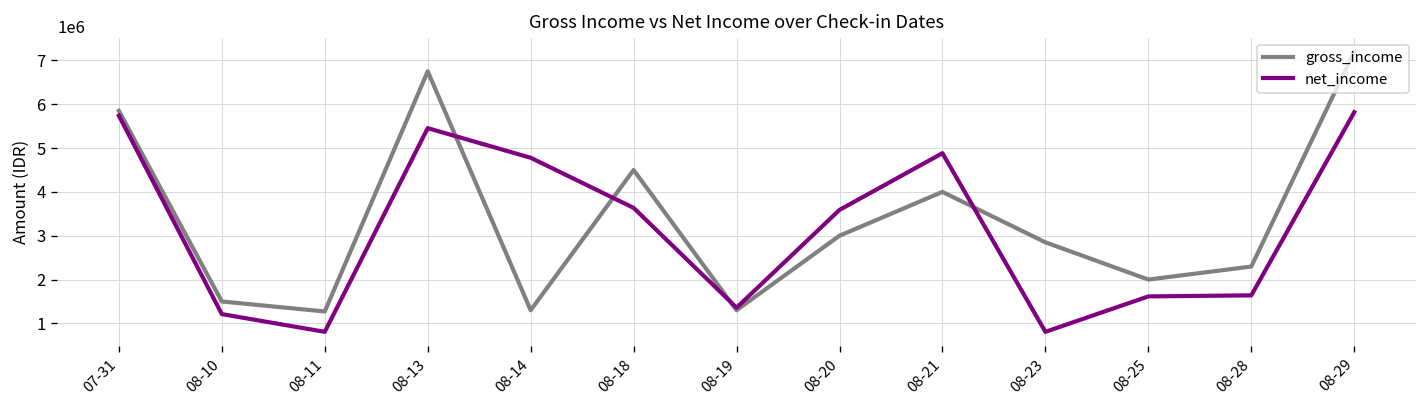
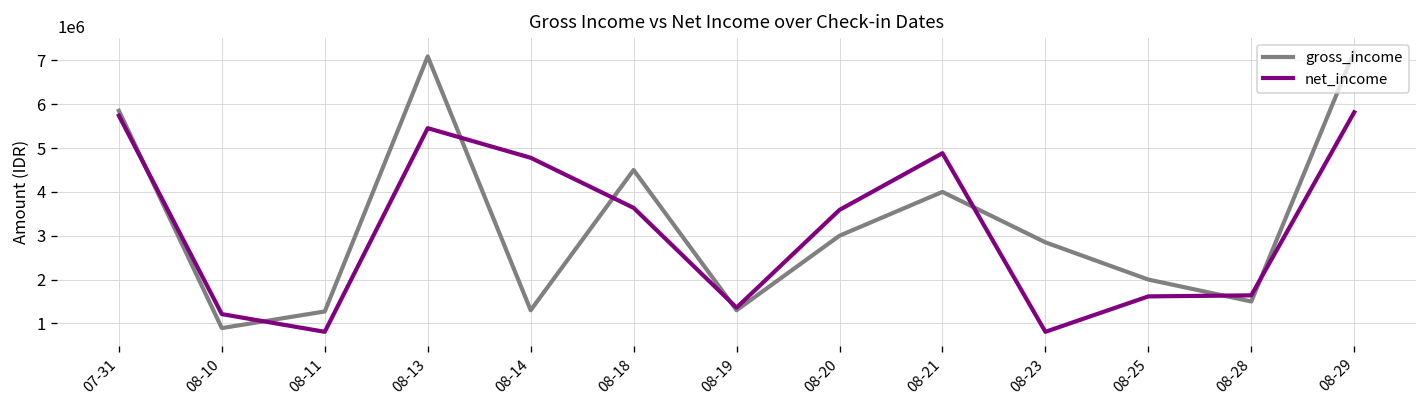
gross_income, 08-10: 1500000 -> 900000
gross_income, 08-13: 6800000 -> 7100000
gross_income, 08-28: 2300000 -> 1500000
